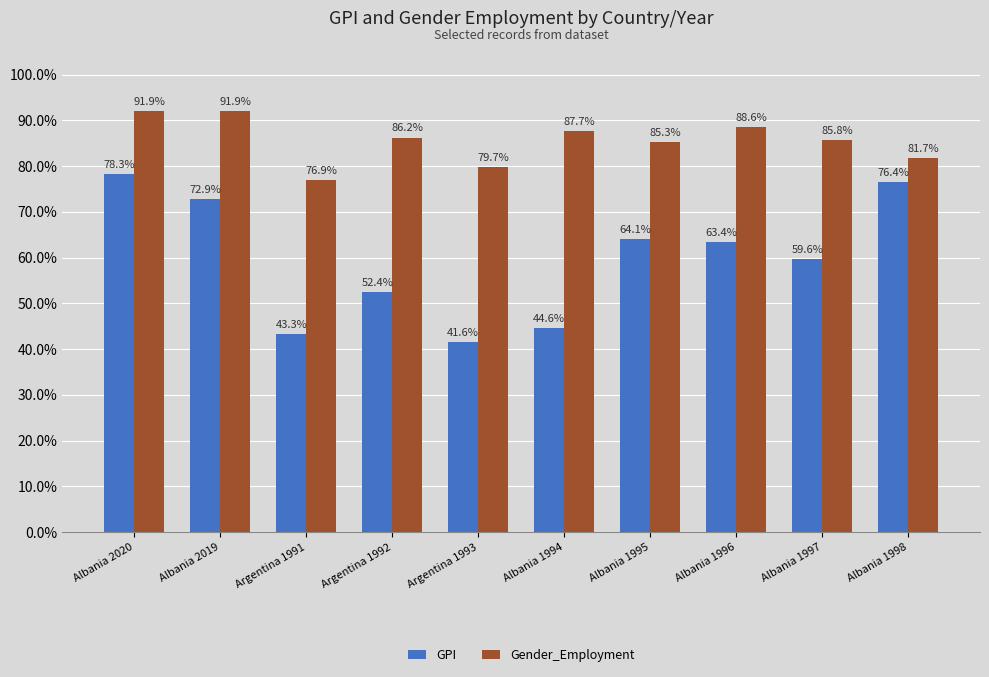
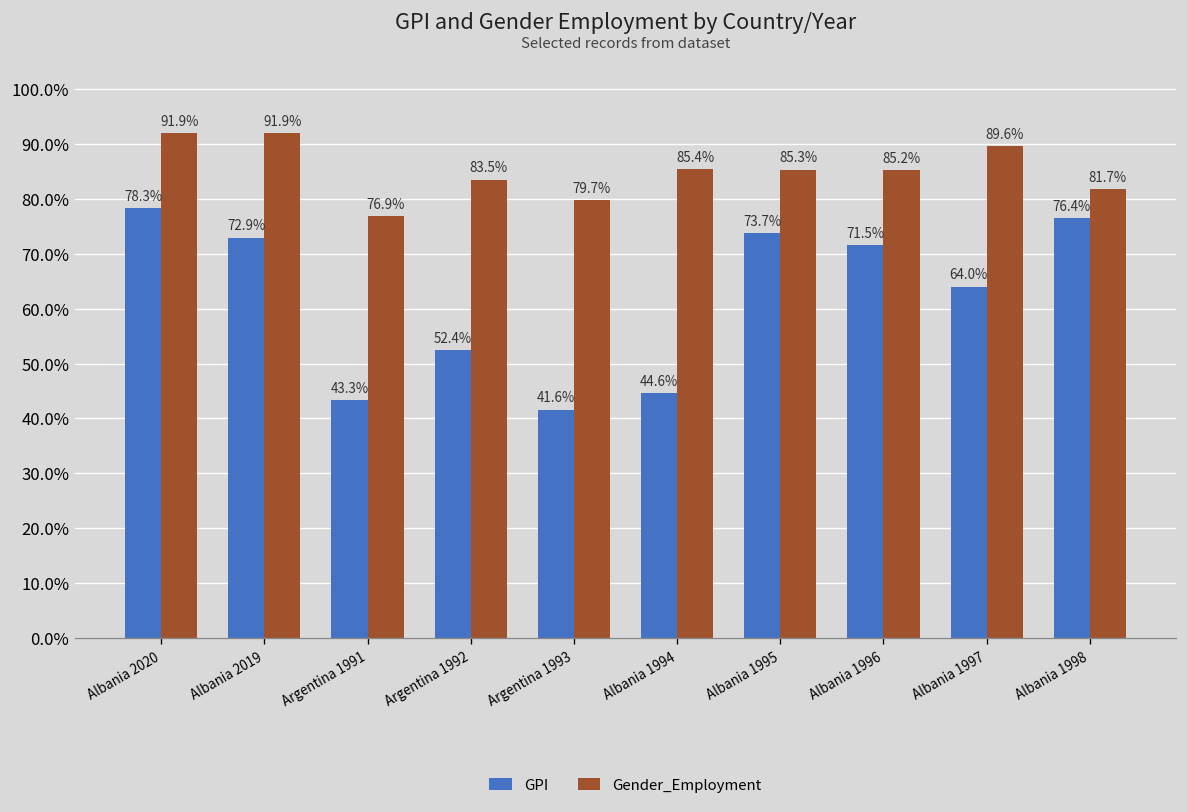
Gender_Employment, Argentina 1992: 86.2% -> 83.5%
Gender_Employment, Albania 1994: 87.7% -> 85.4%
GPI, Albania 1995: 64.1% -> 73.7%
GPI, Albania 1996: 63.4% -> 71.5%
Gender_Employment, Albania 1996: 88.6% -> 85.2%
GPI, Albania 1997: 59.6% -> 64.0%
Gender_Employment, Albania 1997: 85.8% -> 89.6%
